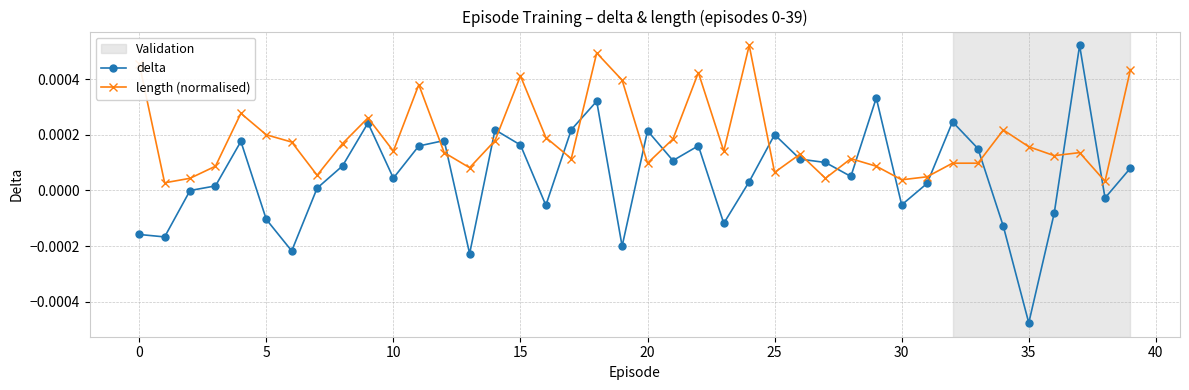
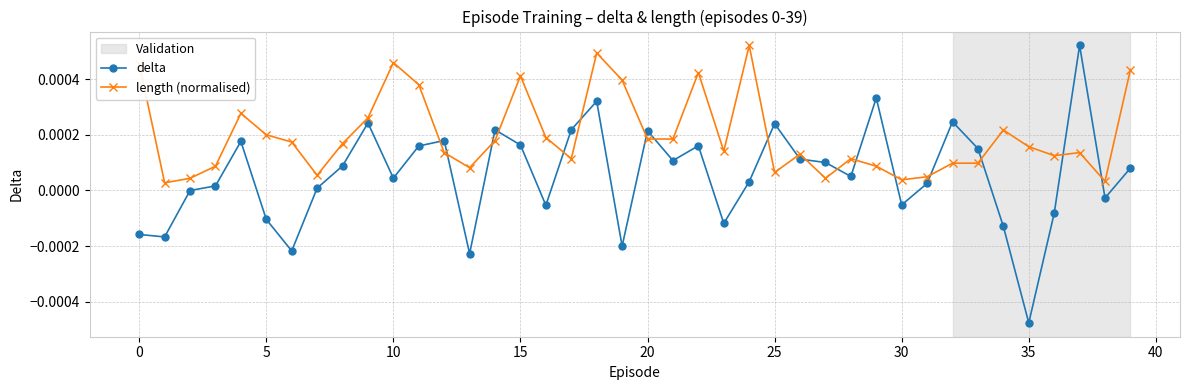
length (normalised), 10: 0.00014 -> 0.00046
length (normalised), 20: 0.00010 -> 0.00018
delta, 25: 0.00020 -> 0.00024
